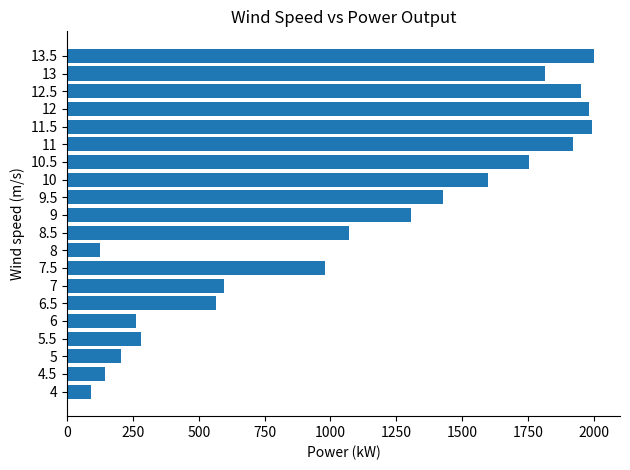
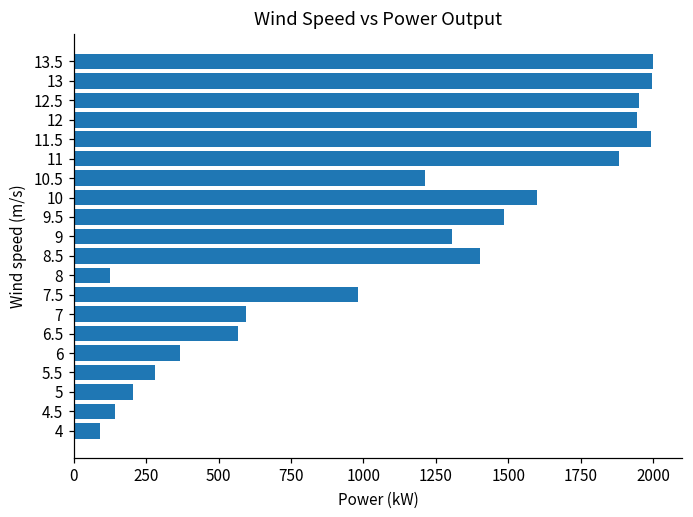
13: 1820 -> 2000
12: 1980 -> 1940
11: 1920 -> 1880
10.5: 1750 -> 1210
9.5: 1430 -> 1480
8.5: 1070 -> 1400
6: 260 -> 370
